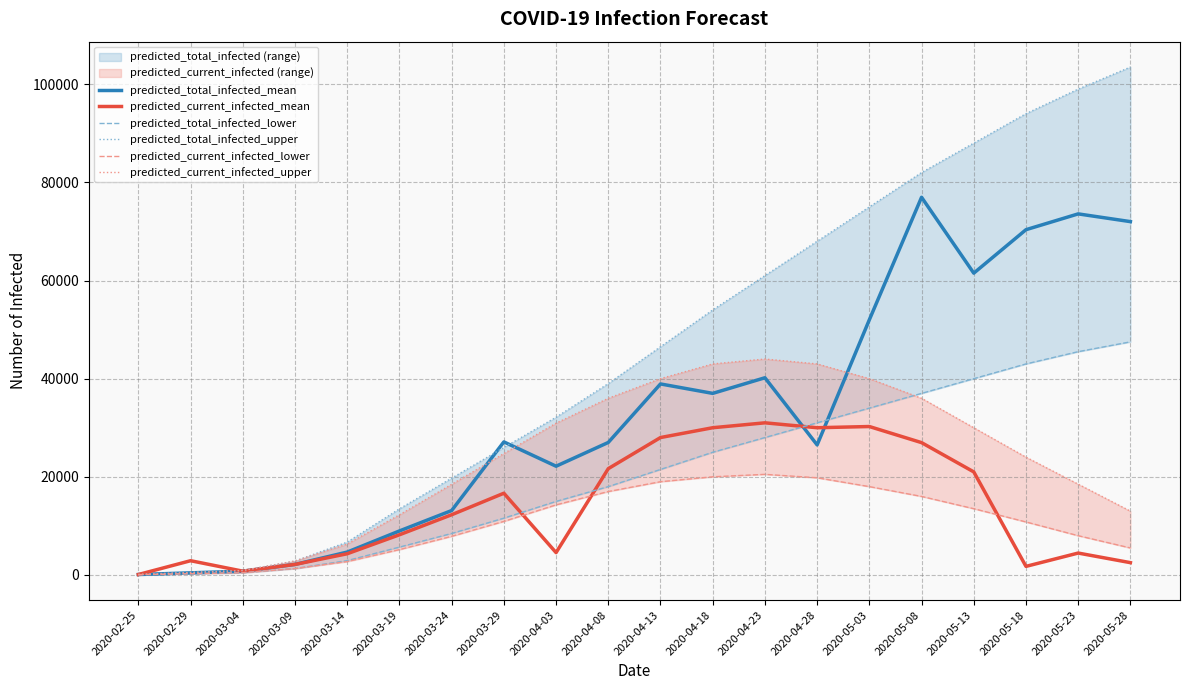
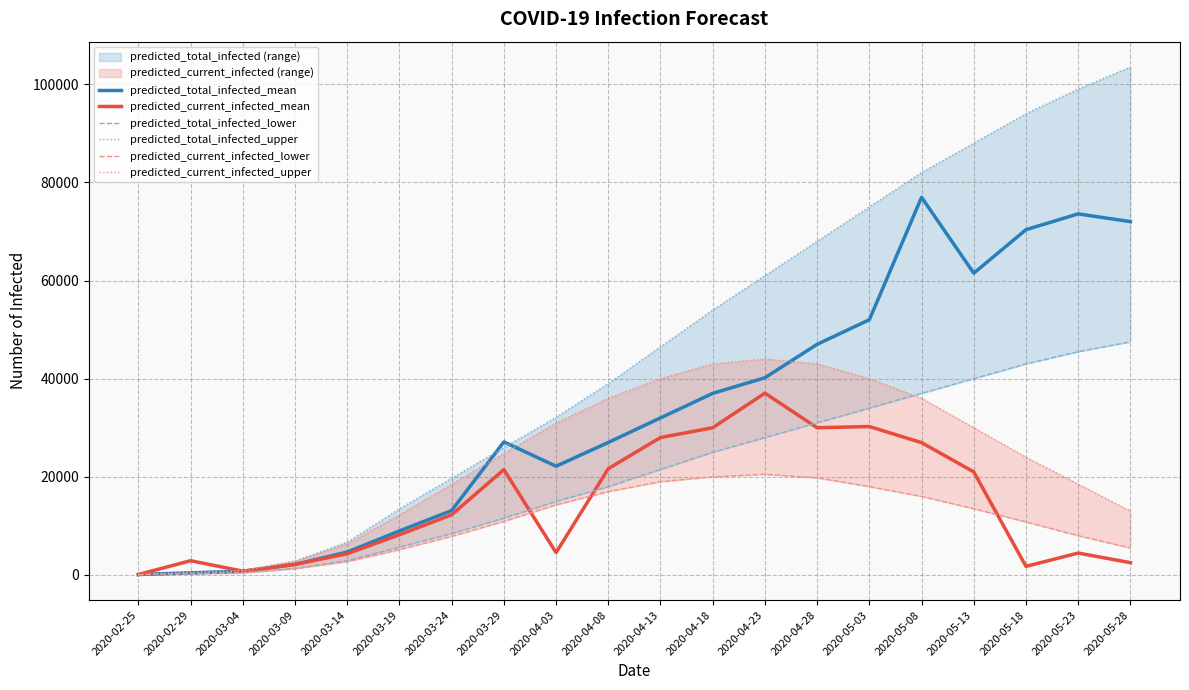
predicted_current_infected_mean, 2020-03-29: 17000 -> 21000
predicted_total_infected_mean, 2020-04-13: 39000 -> 32000
predicted_current_infected_mean, 2020-04-23: 31000 -> 37000
predicted_total_infected_mean, 2020-04-28: 27000 -> 47000
